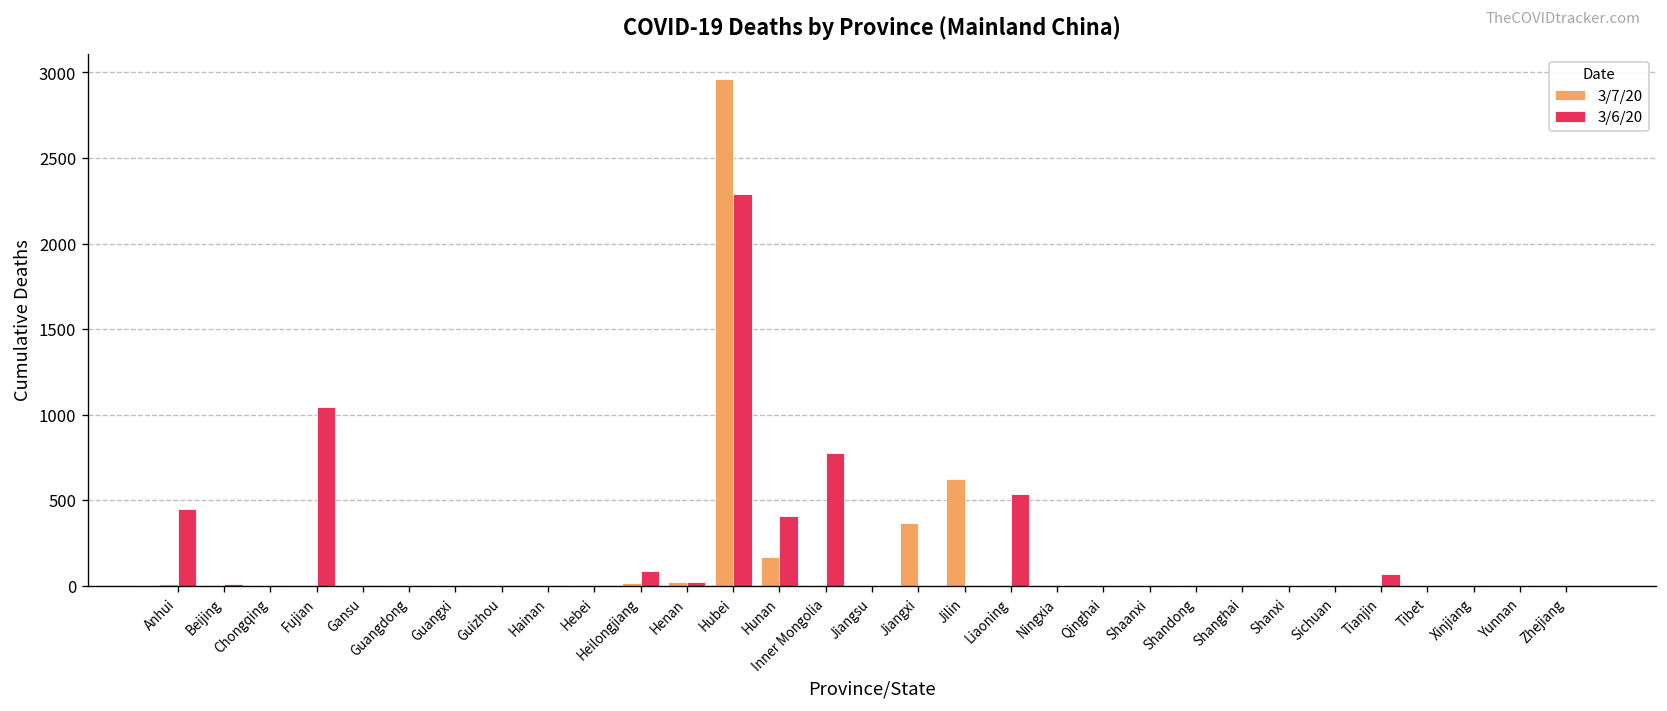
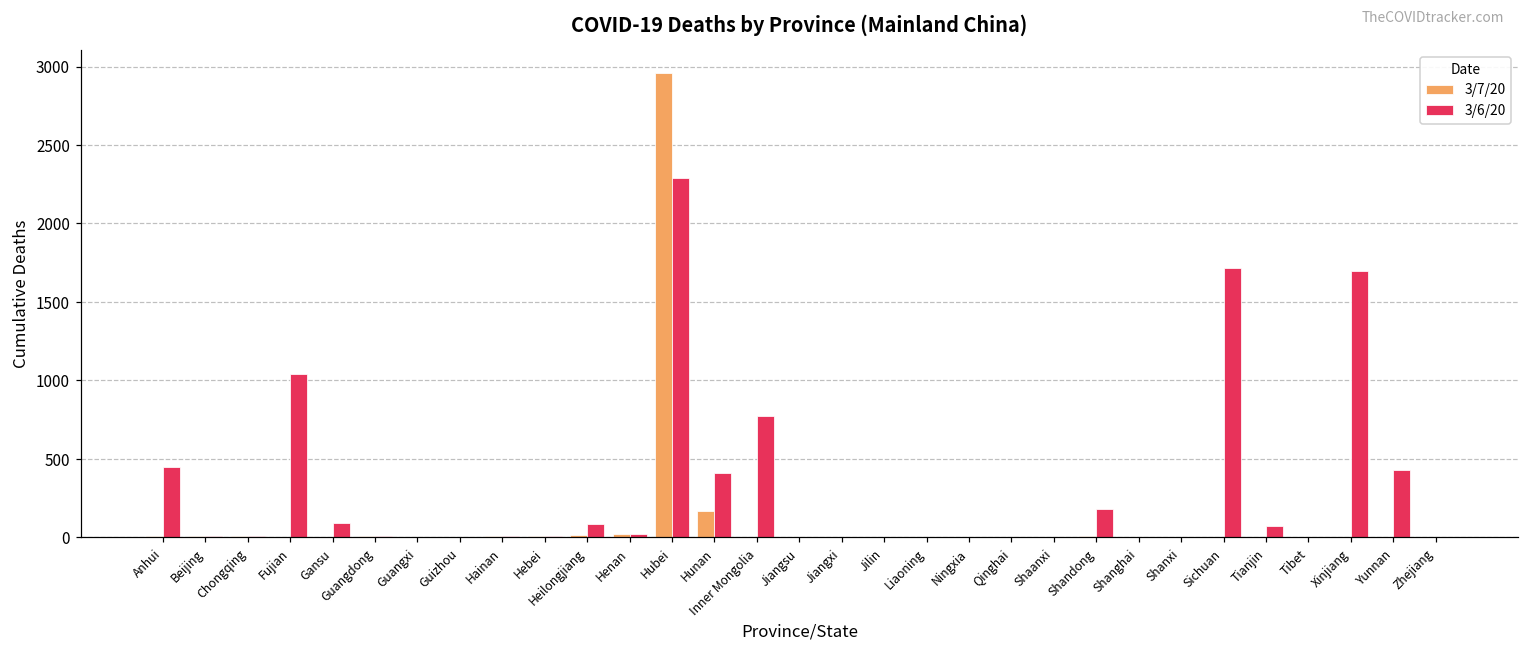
3/6/20, Gansu: 0 -> 90
3/7/20, Jiangxi: 370 -> 0
3/7/20, Jilin: 620 -> 0
3/6/20, Liaoning: 530 -> 0
3/6/20, Shandong: 10 -> 180
3/6/20, Sichuan: 0 -> 1720
3/6/20, Xinjiang: 0 -> 1690
3/6/20, Yunnan: 0 -> 430
